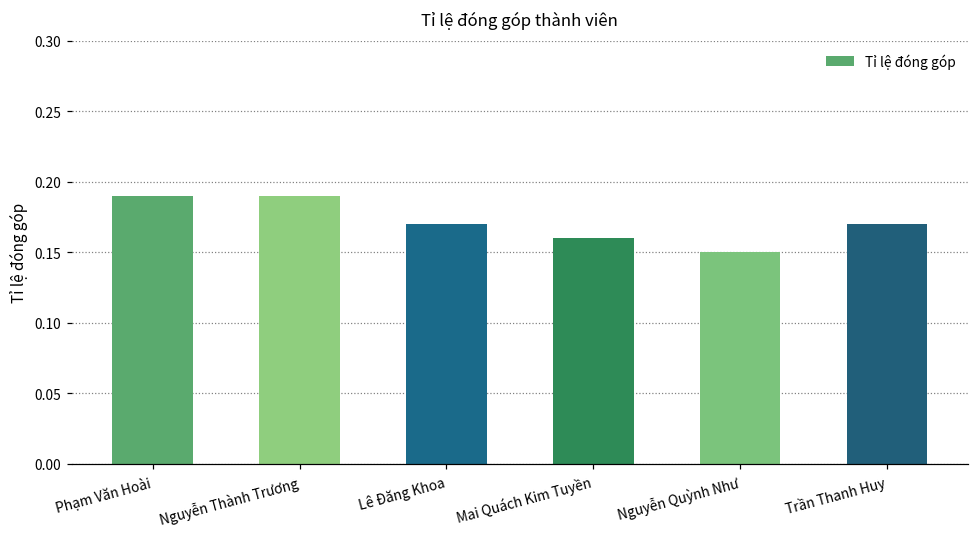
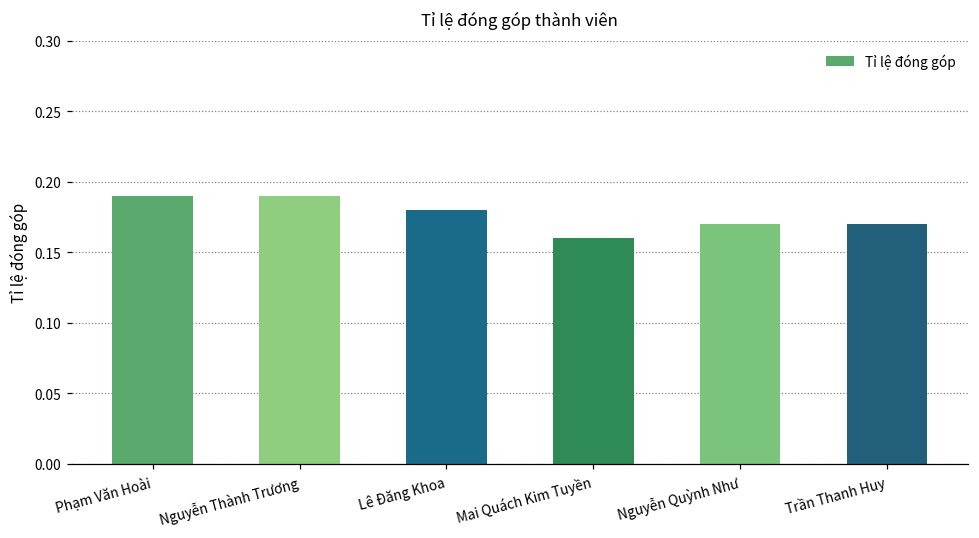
Lê Đăng Khoa: 0.17 -> 0.18
Nguyễn Quỳnh Như: 0.15 -> 0.17
